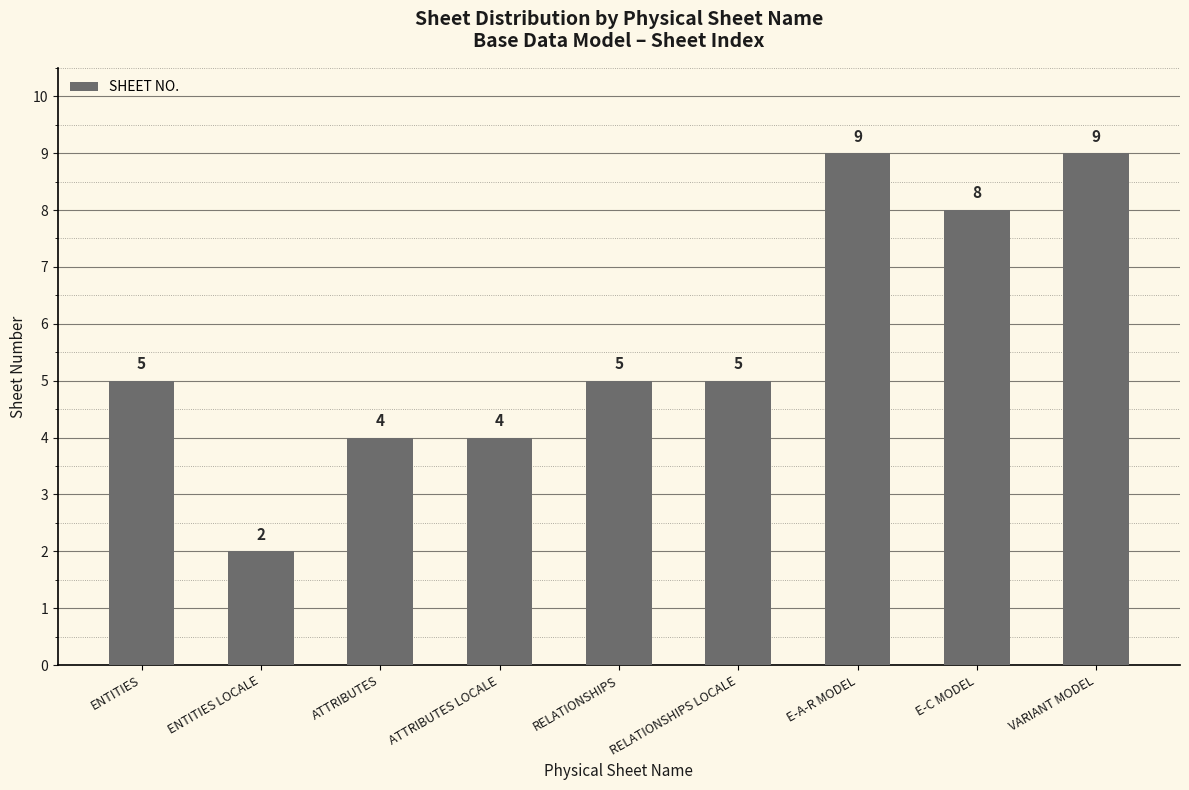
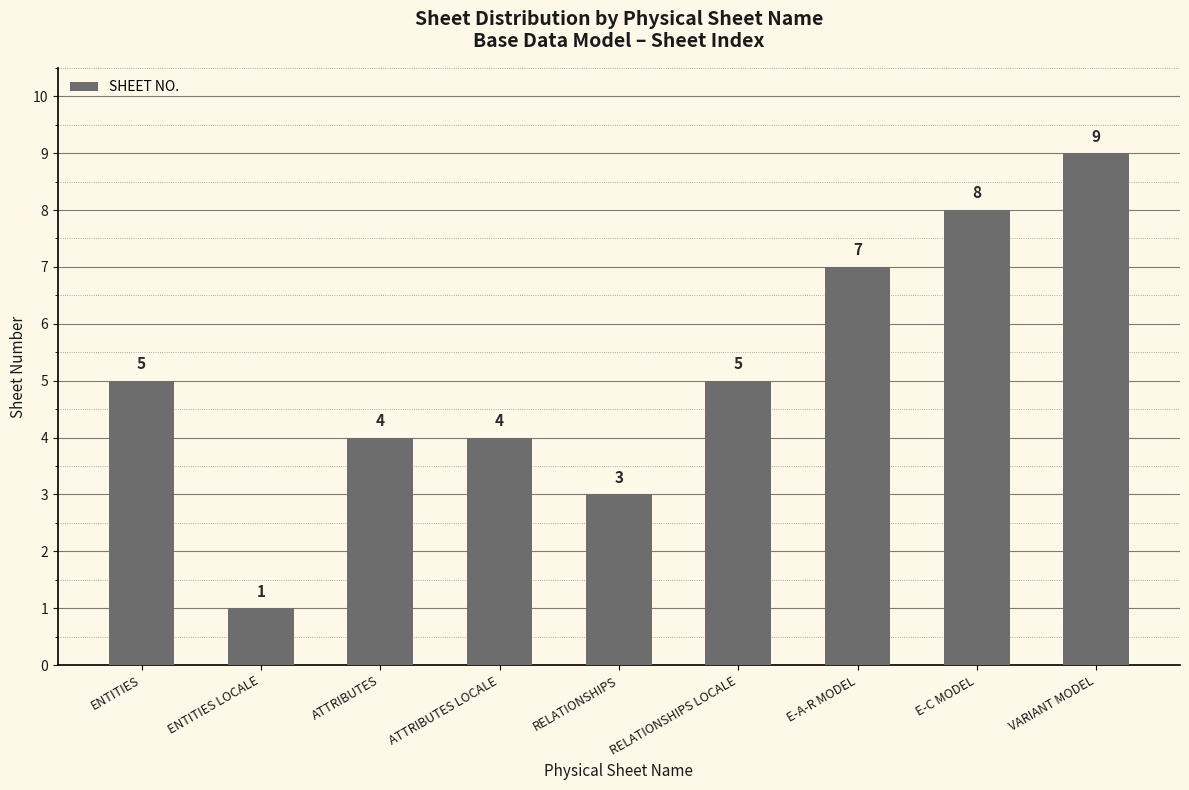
ENTITIES LOCALE: 2 -> 1
RELATIONSHIPS: 5 -> 3
E-A-R MODEL: 9 -> 7
